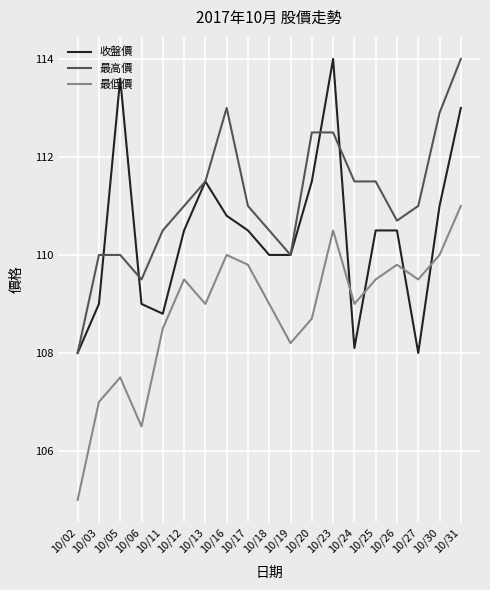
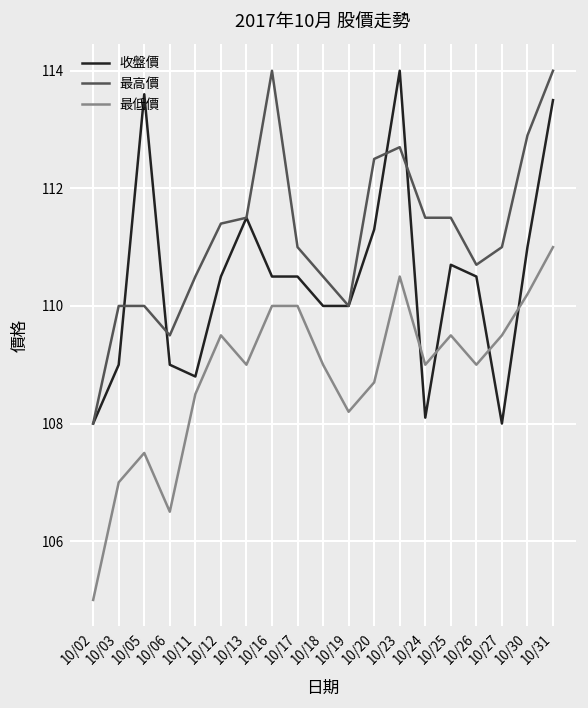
最高價, 10/12: 111.0 -> 111.4
收盤價, 10/16: 110.8 -> 110.5
最高價, 10/16: 113 -> 114
最低價, 10/17: 109.8 -> 110.0
收盤價, 10/20: 111.5 -> 111.3
最高價, 10/23: 112.5 -> 112.7
收盤價, 10/25: 110.5 -> 110.7
最低價, 10/26: 109.8 -> 109.0
最低價, 10/30: 110.0 -> 110.2
收盤價, 10/31: 113.0 -> 113.5
